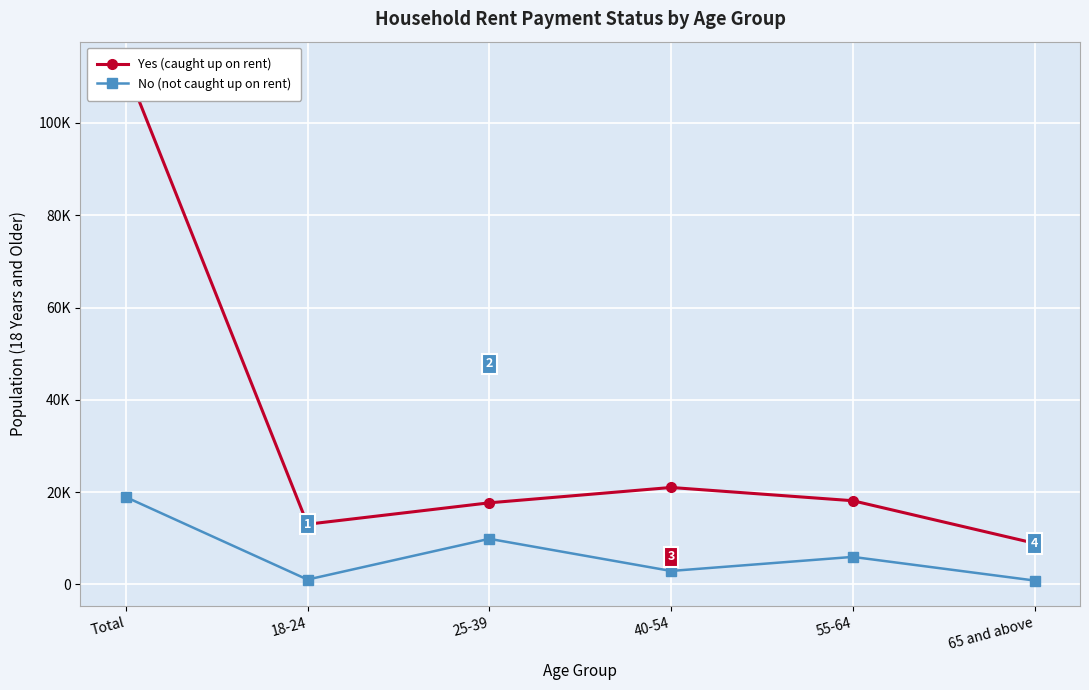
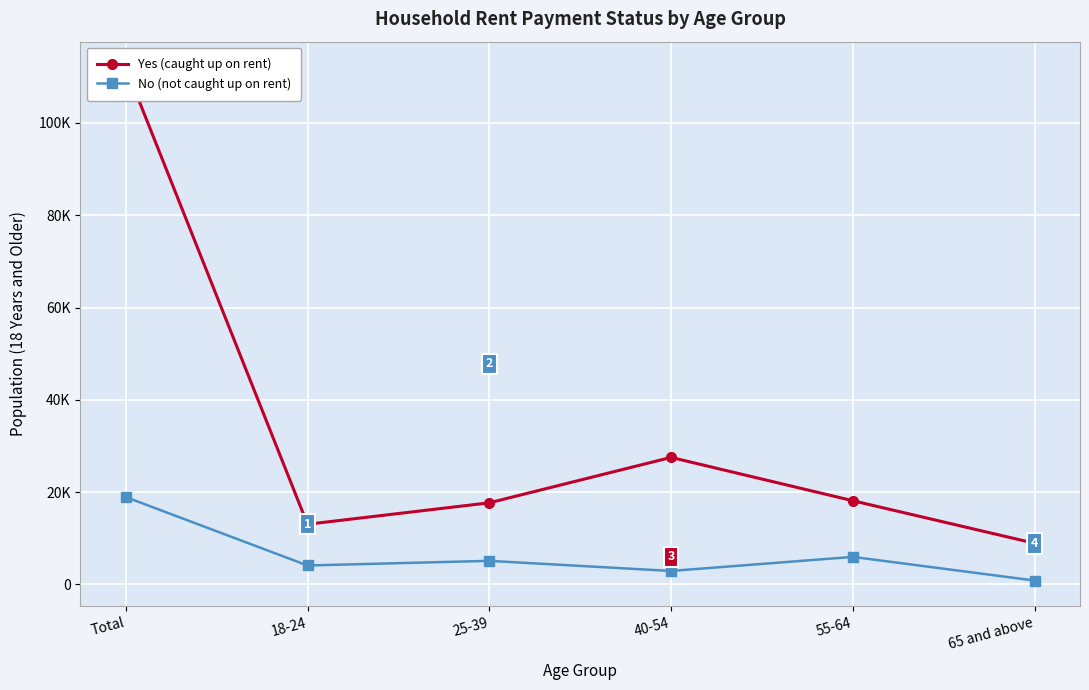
No (not caught up on rent), 18-24: 1000 -> 4000
No (not caught up on rent), 25-39: 10000 -> 5000
Yes (caught up on rent), 40-54: 21000 -> 28000
